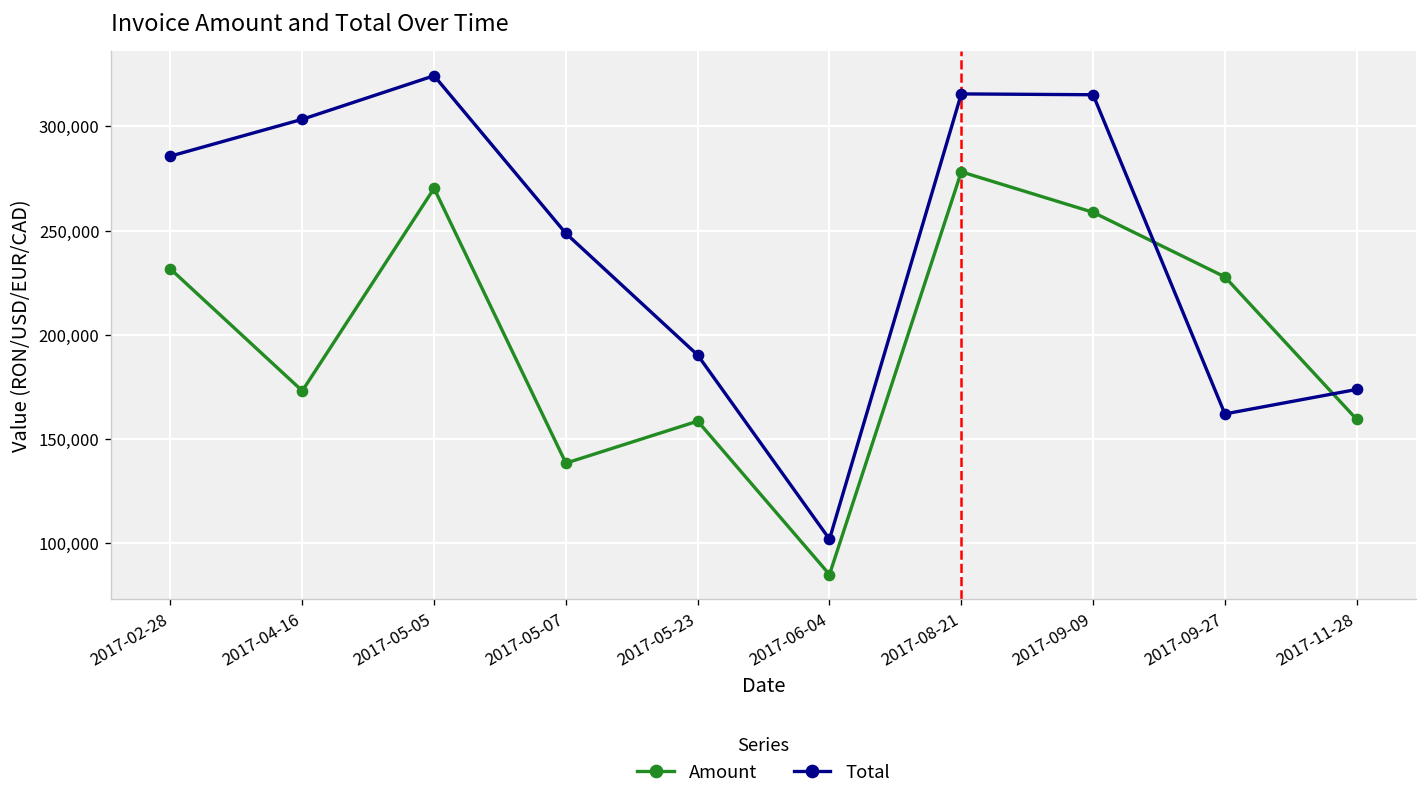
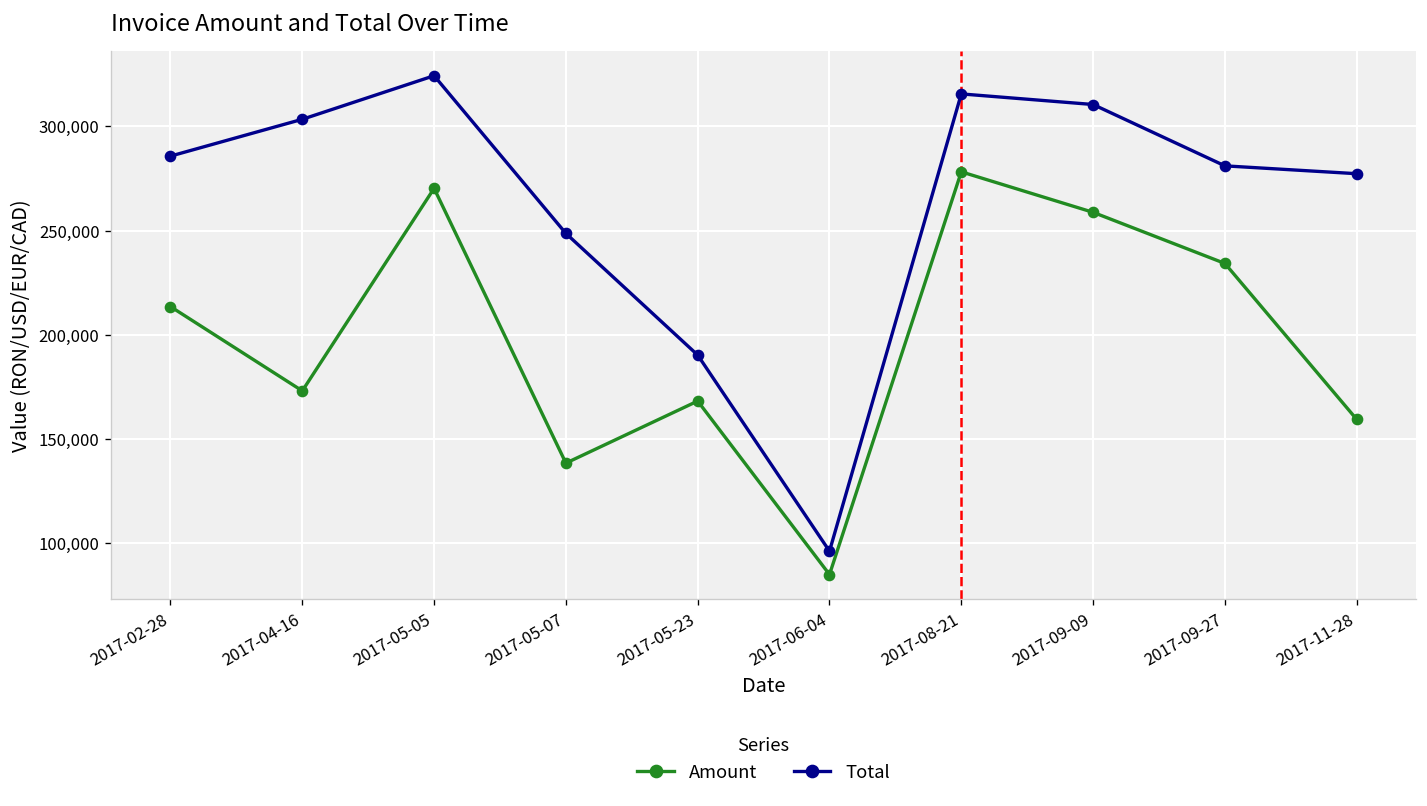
Amount, 2017-02-28: 232,000 -> 214,000
Amount, 2017-05-23: 159,000 -> 168,000
Total, 2017-06-04: 102,000 -> 96,000
Total, 2017-09-09: 315,000 -> 311,000
Amount, 2017-09-27: 228,000 -> 234,000
Total, 2017-09-27: 162,000 -> 281,000
Total, 2017-11-28: 174,000 -> 277,000
